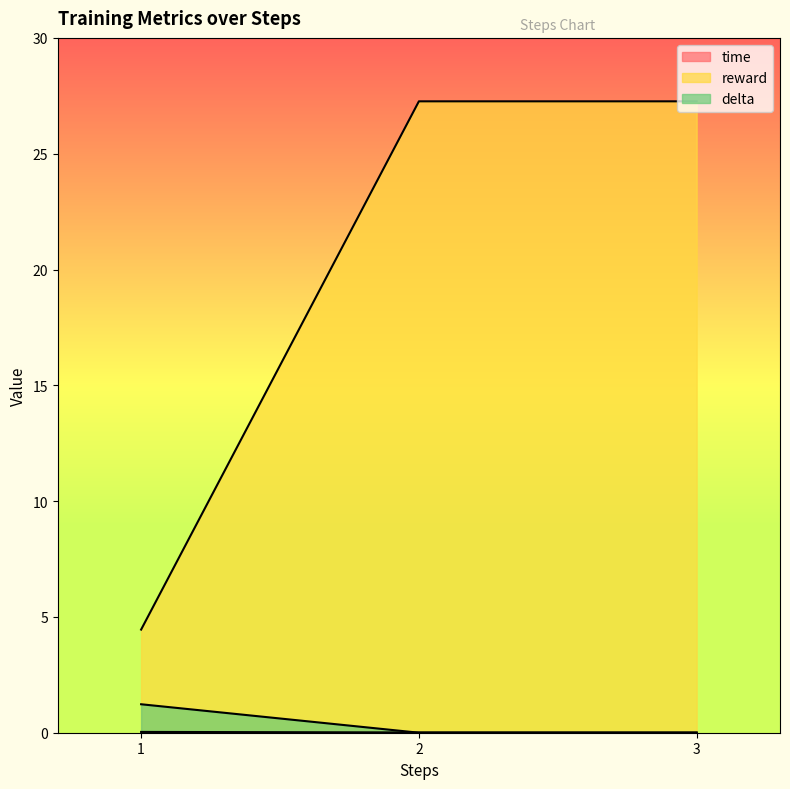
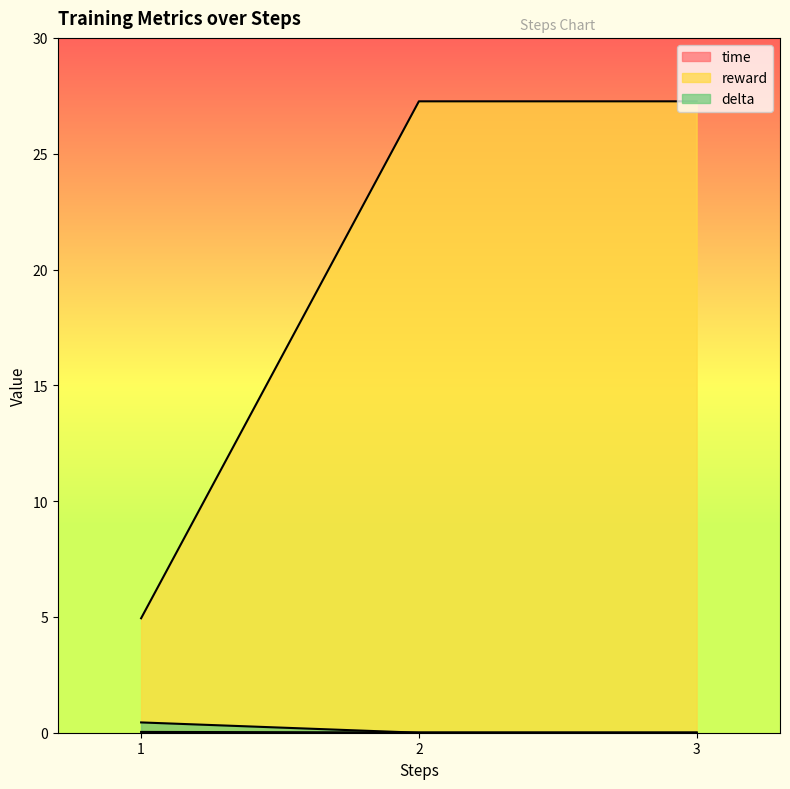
reward, 1: 4.5 -> 4.9
delta, 1: 1.2 -> 0.4
